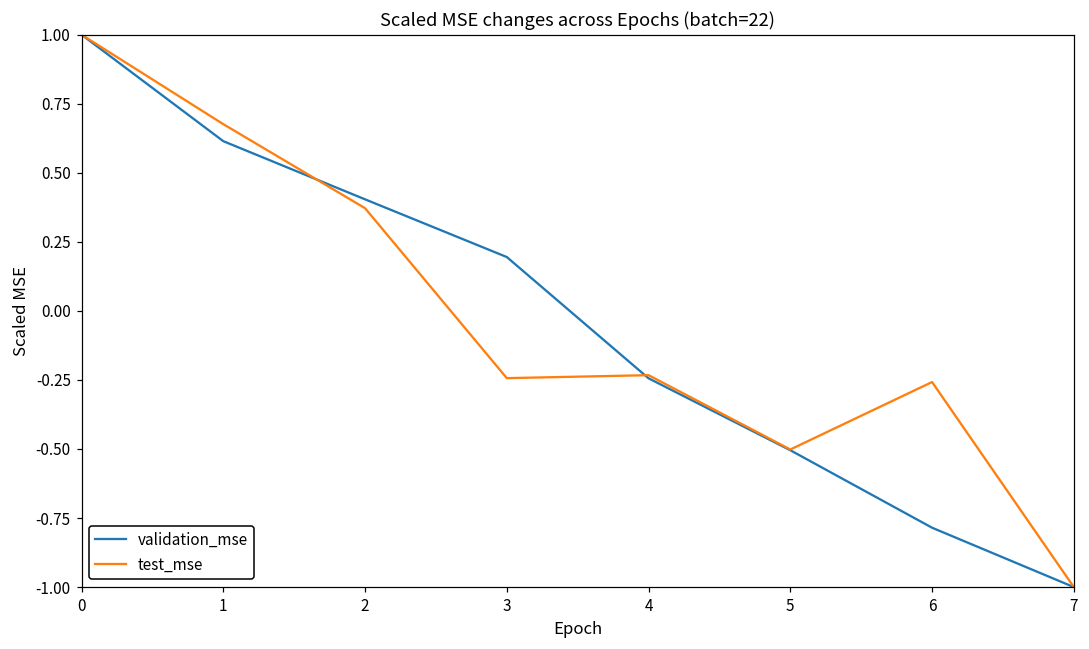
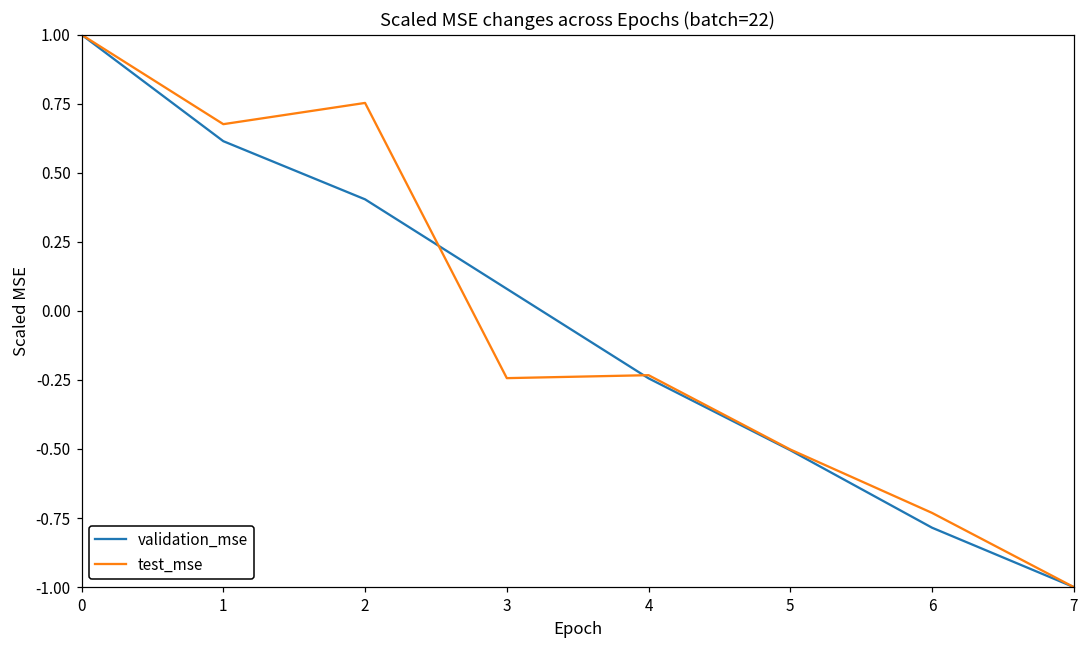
test_mse, 2: 0.37 -> 0.75
validation_mse, 3: 0.19 -> 0.08
test_mse, 6: -0.26 -> -0.73
